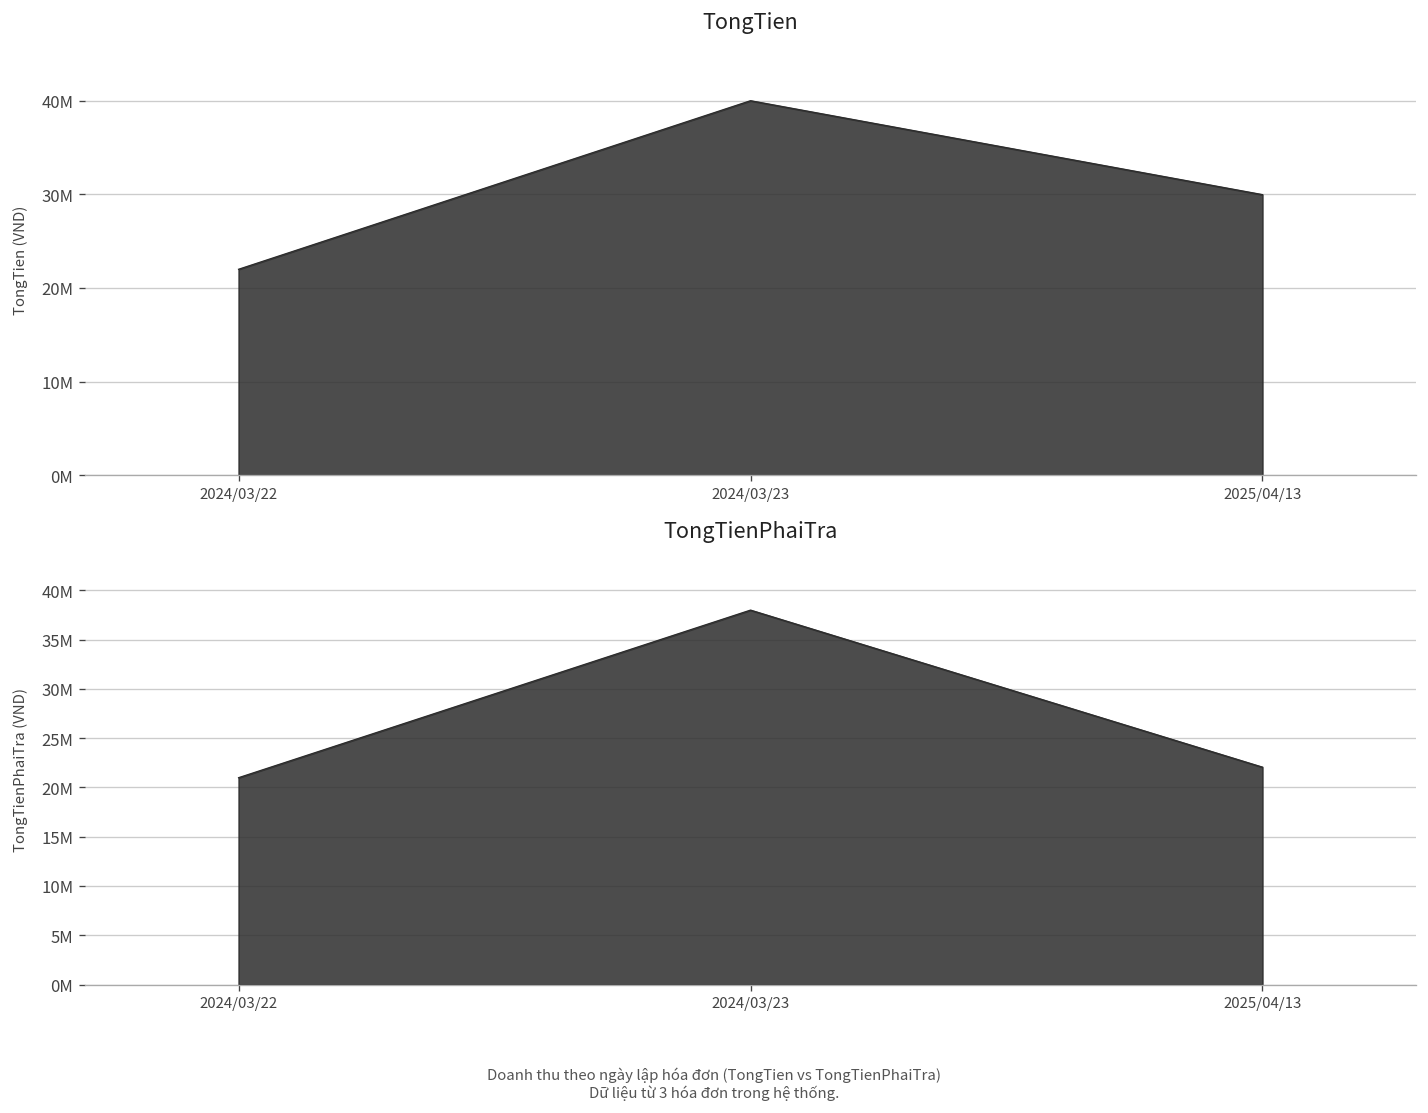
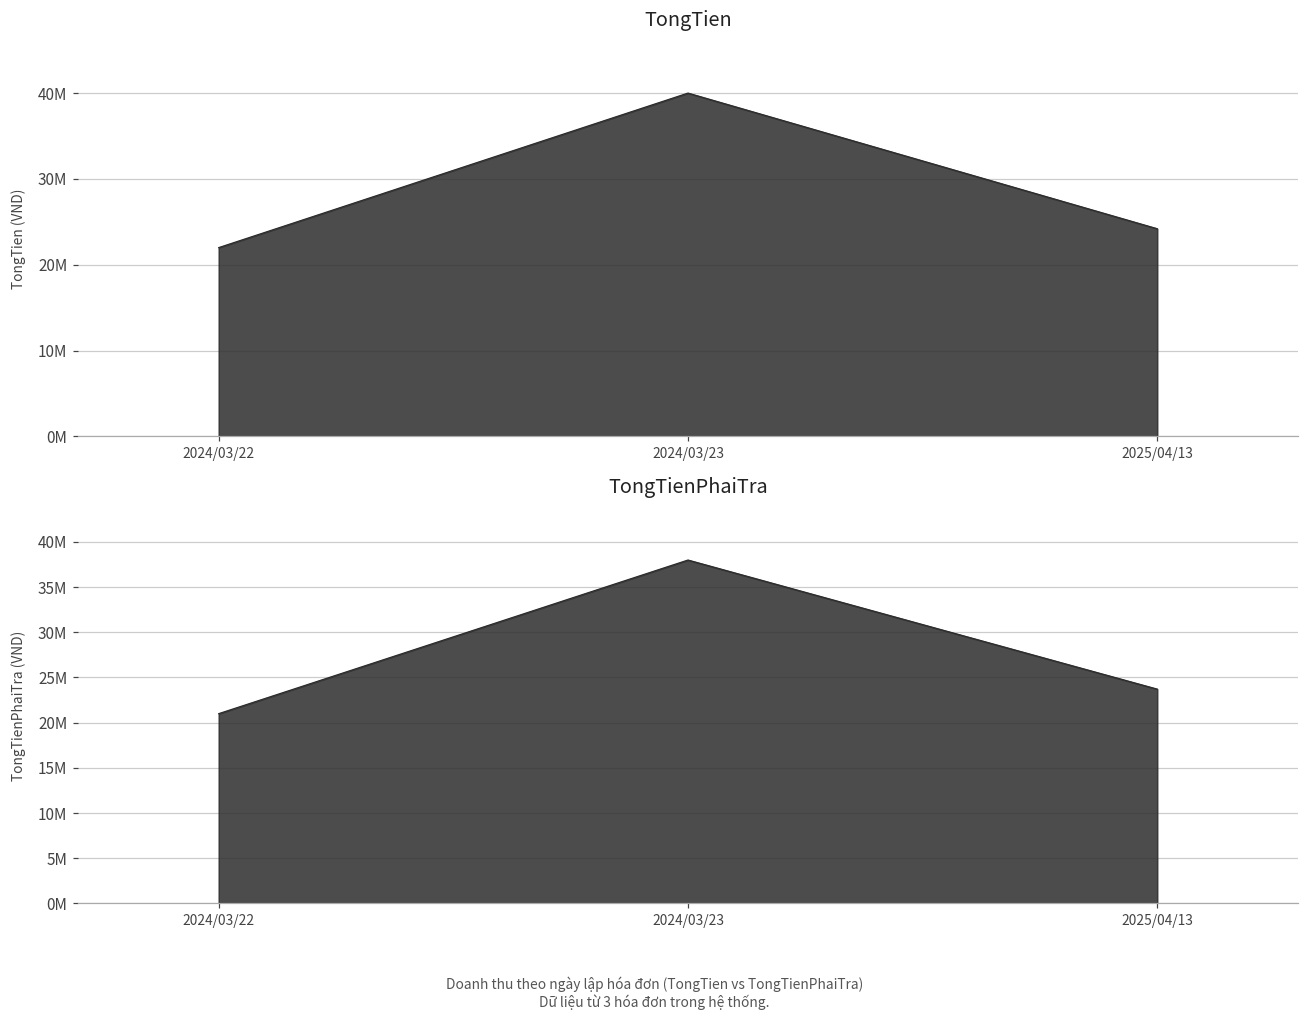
TongTien, 2025/04/13: 30000000 -> 24000000
TongTienPhaiTra, 2025/04/13: 22000000 -> 24000000
